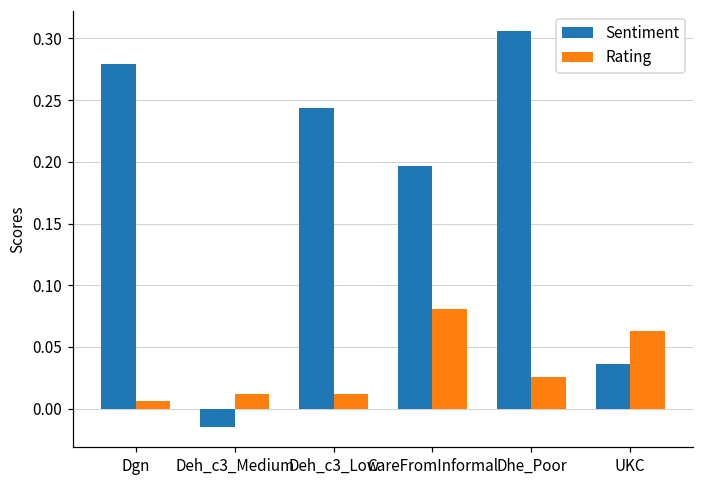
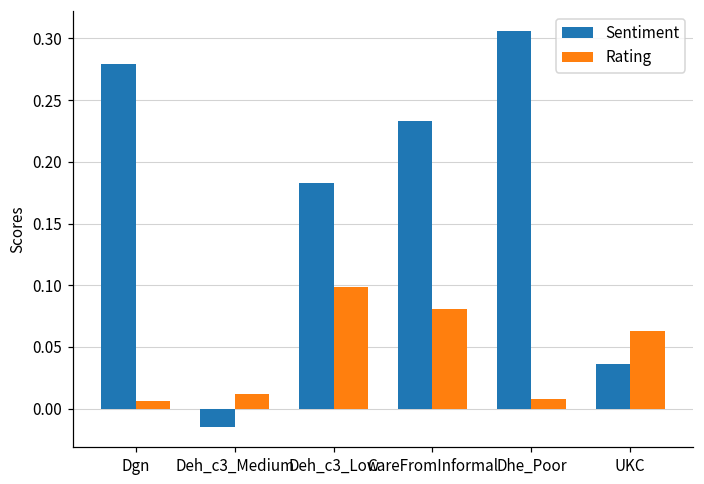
Sentiment, Deh_c3_Low: 0.243 -> 0.183
Rating, Deh_c3_Low: 0.012 -> 0.099
Sentiment, CareFromInformal: 0.196 -> 0.233
Rating, Dhe_Poor: 0.026 -> 0.008
